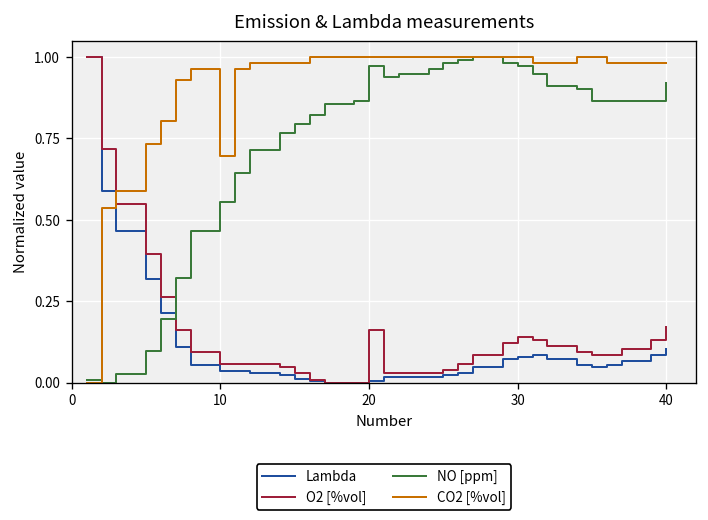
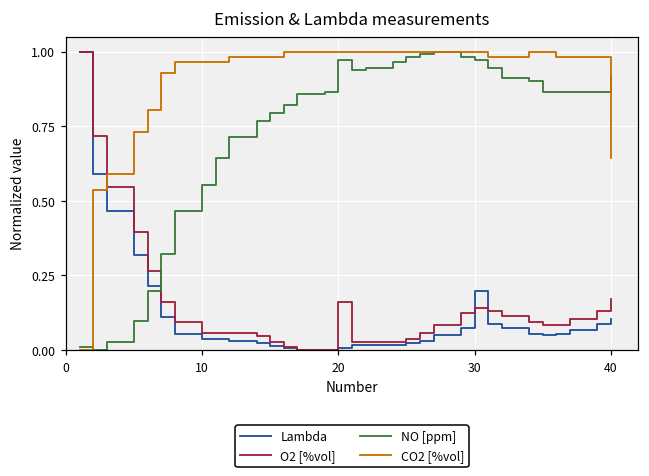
CO2 [%vol], 10: 0.70 -> 0.96
Lambda, 30: 0.08 -> 0.20
CO2 [%vol], 40: 0.98 -> 0.64
